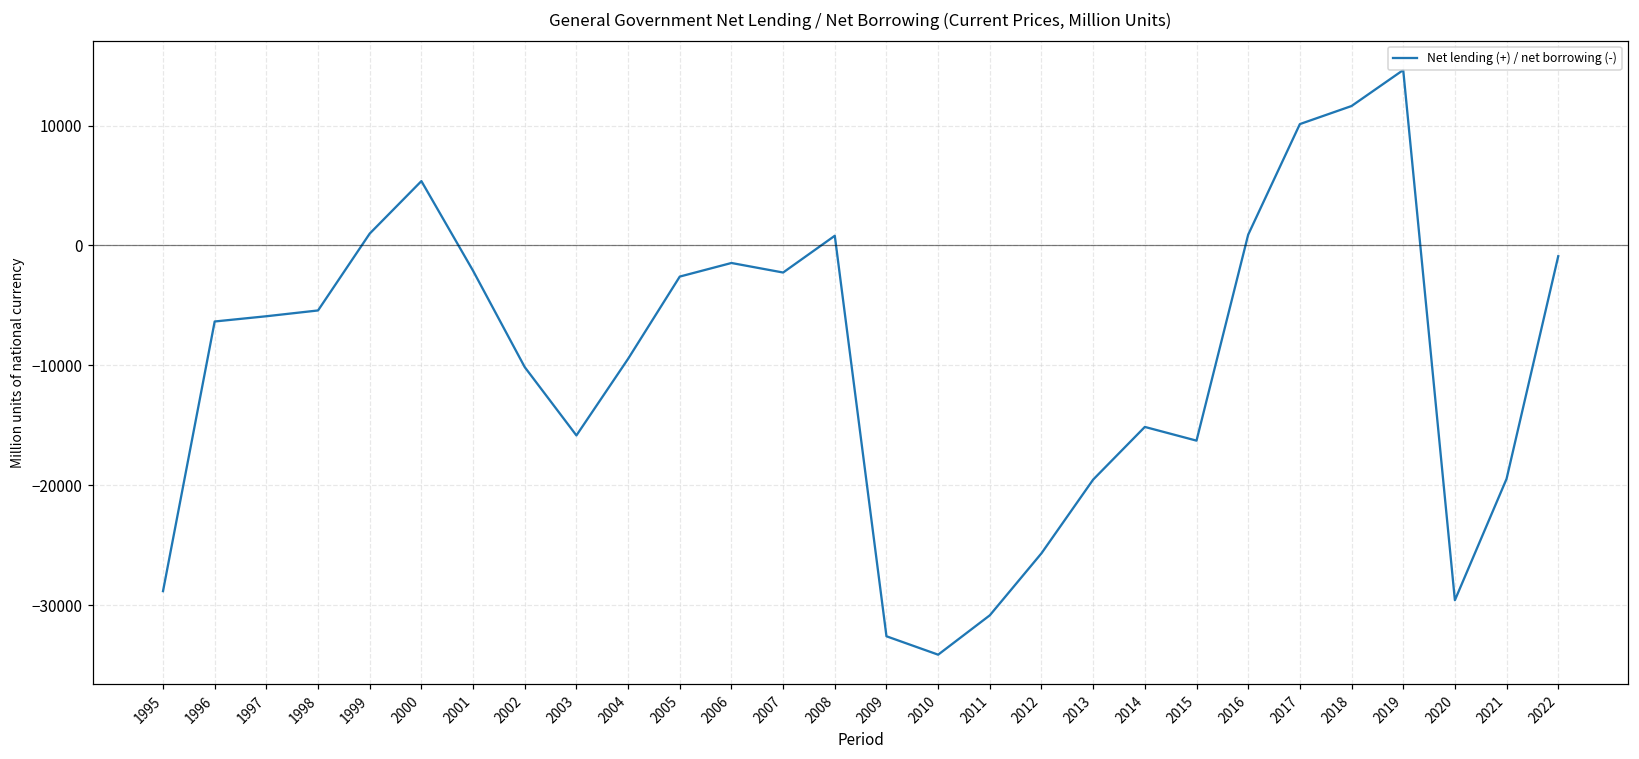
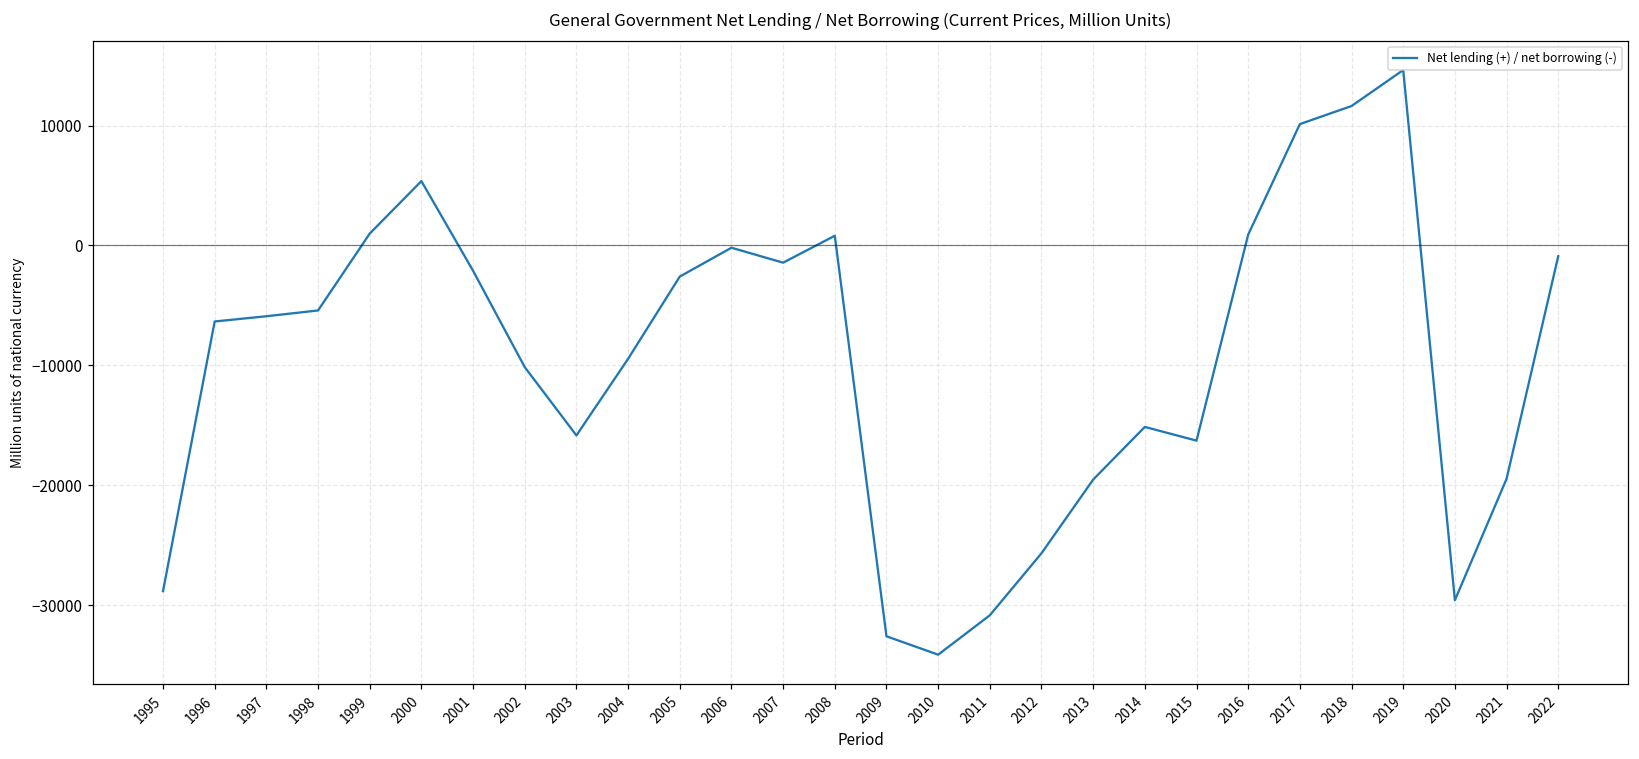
2006: -1500 -> -200
2007: -2300 -> -1400
